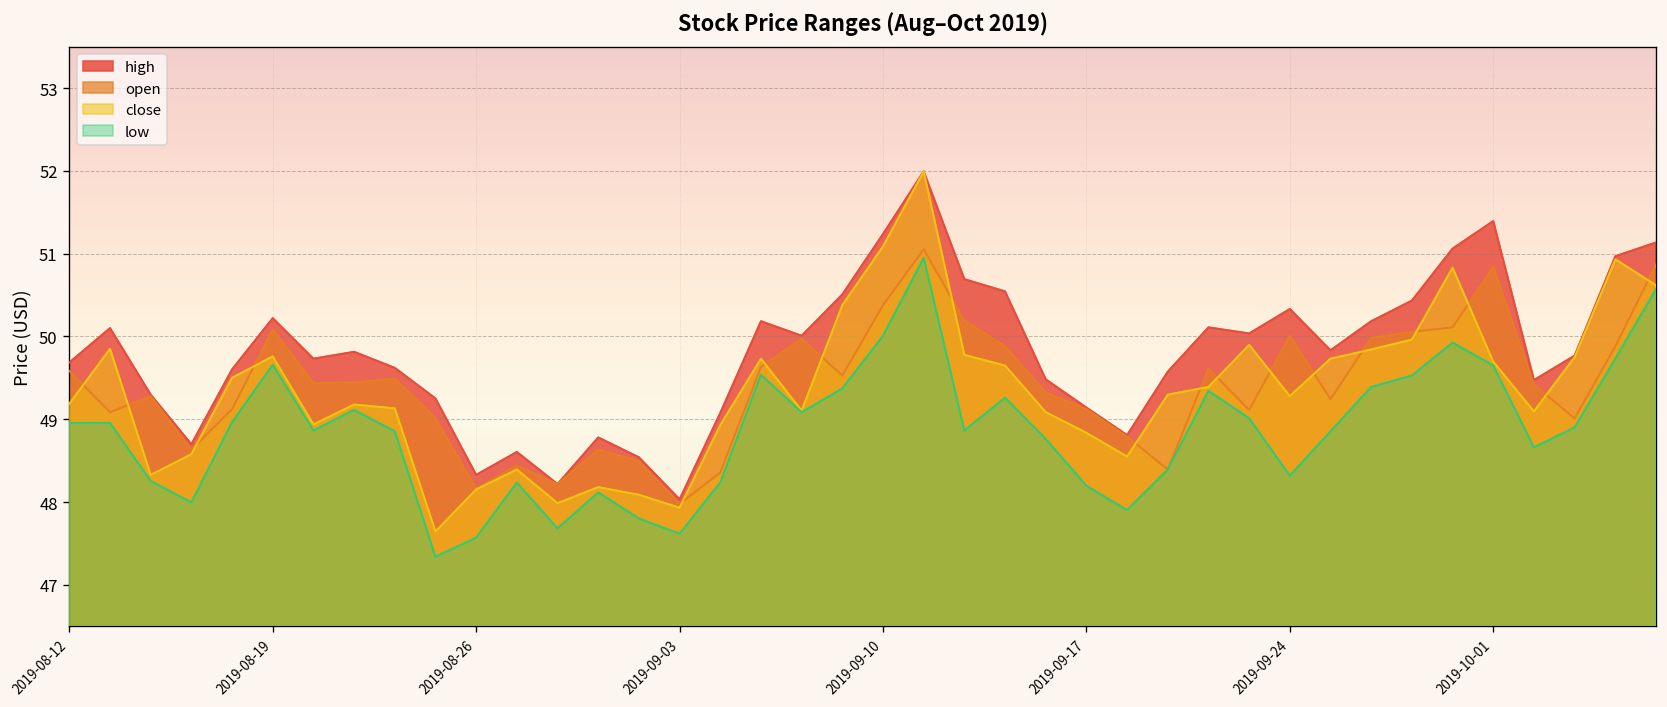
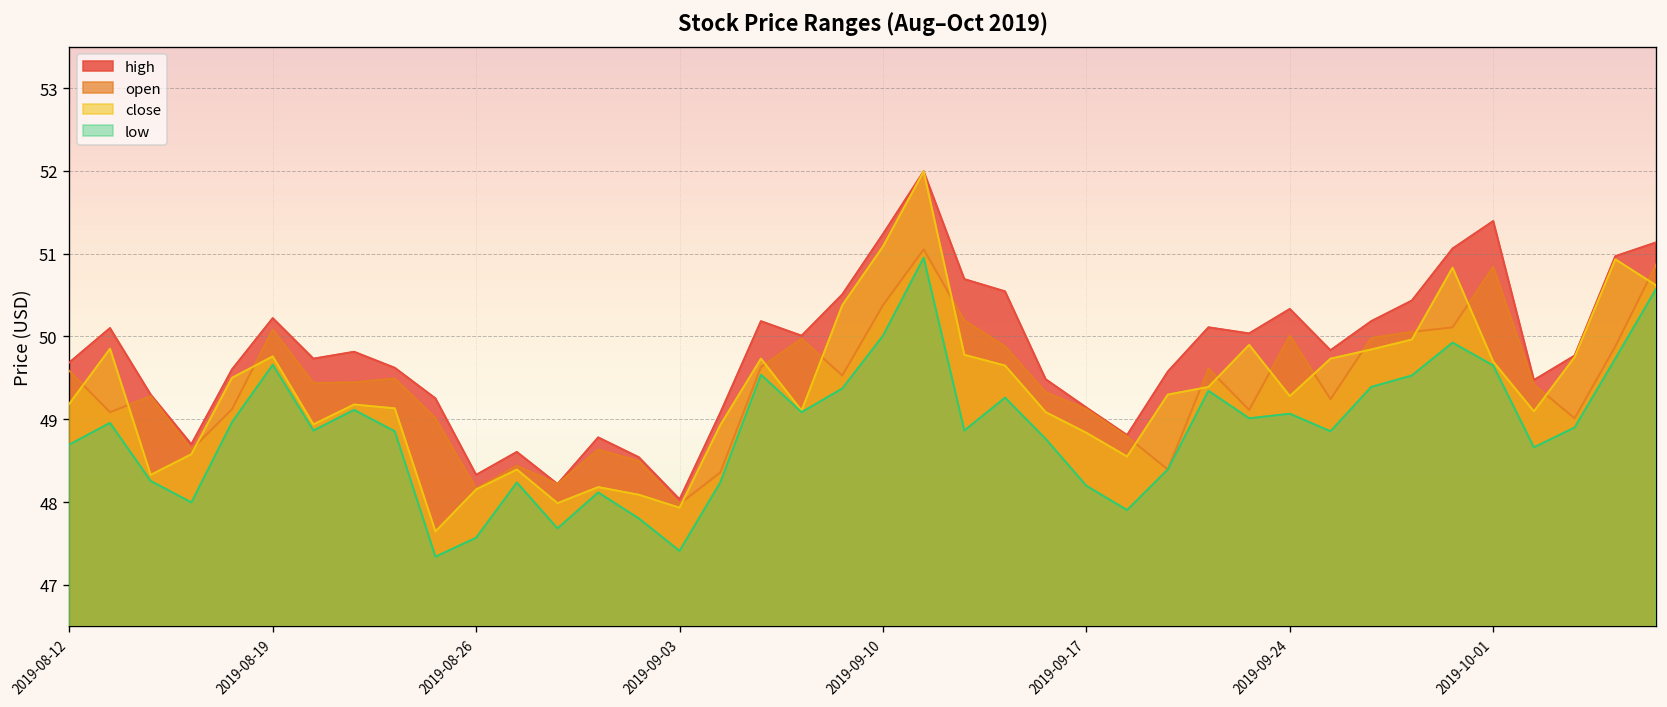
low, 2019-08-12: 49.0 -> 48.7
low, 2019-09-03: 47.6 -> 47.4
low, 2019-09-24: 48.3 -> 49.1
